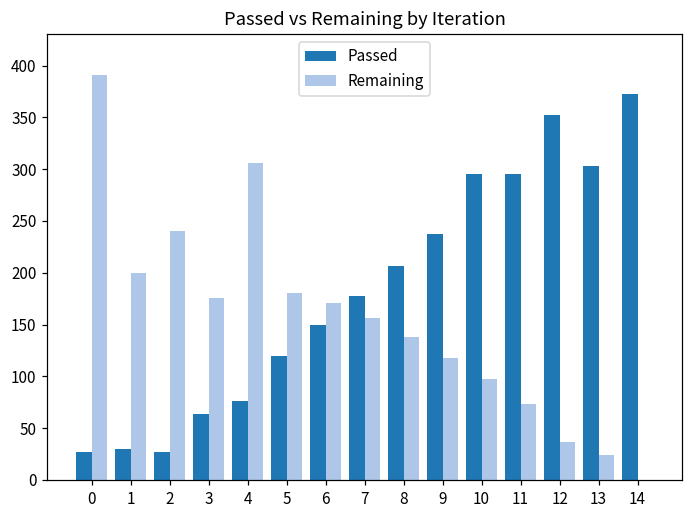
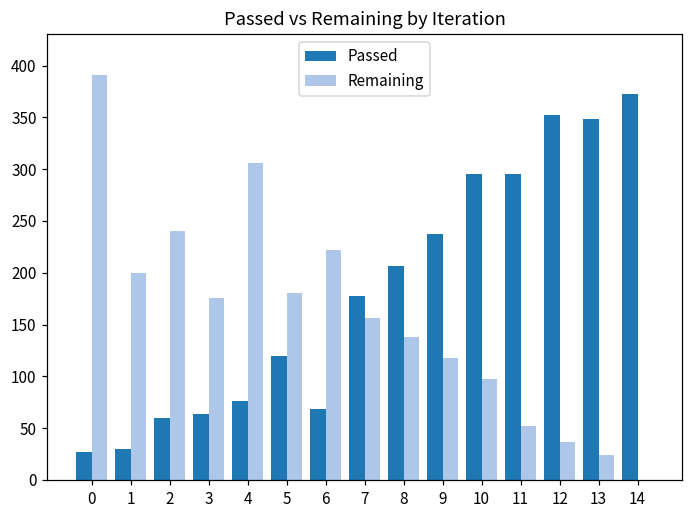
Passed, 2: 30 -> 60
Passed, 6: 150 -> 70
Remaining, 6: 170 -> 220
Remaining, 11: 70 -> 50
Passed, 13: 300 -> 350
